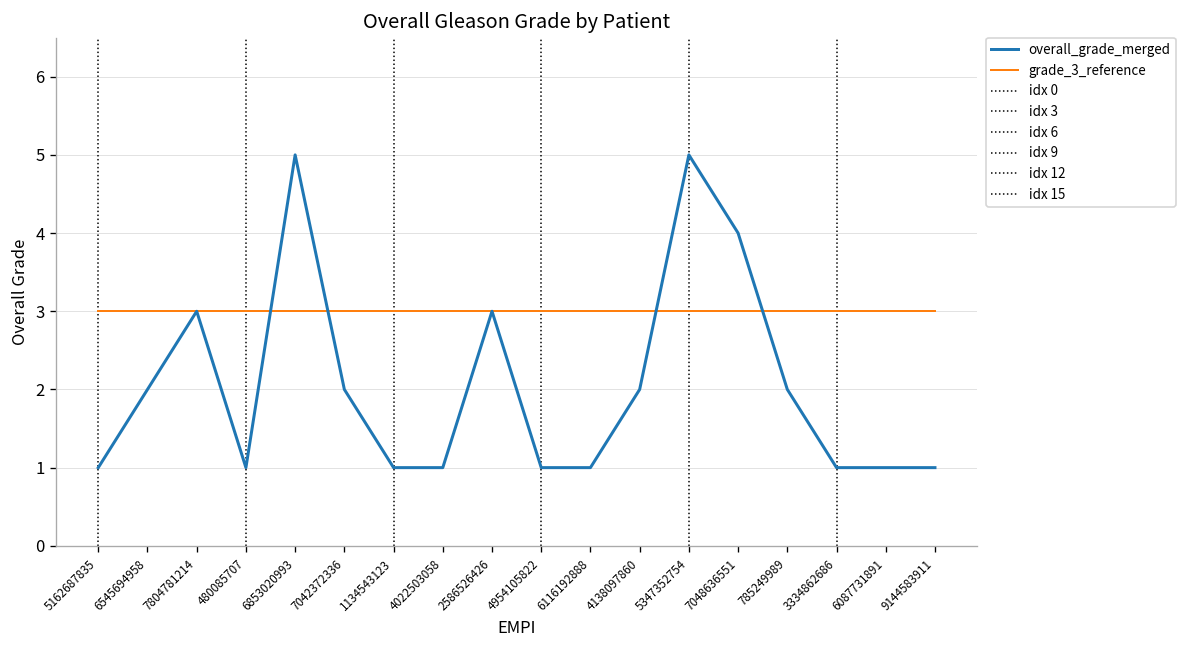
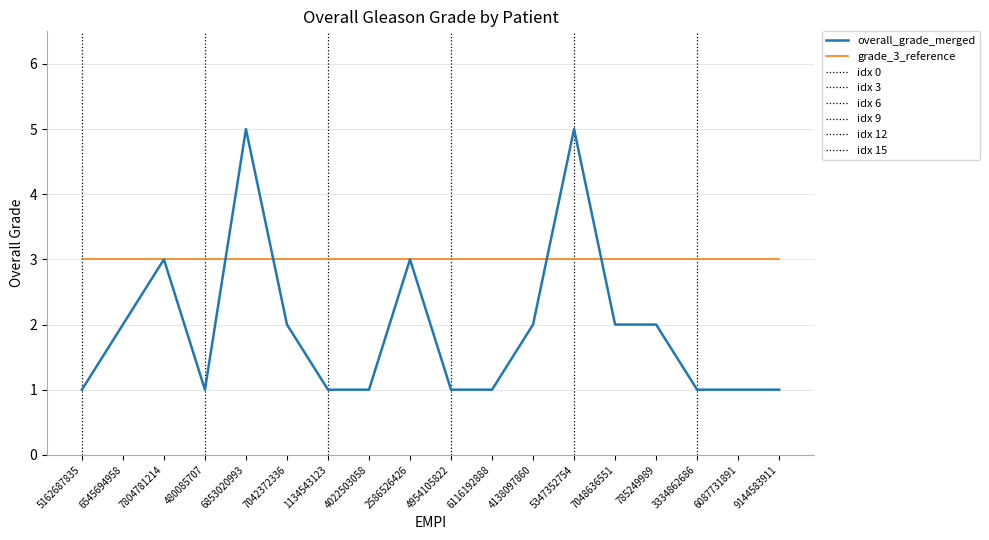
overall_grade_merged, 7048636551: 4 -> 2
